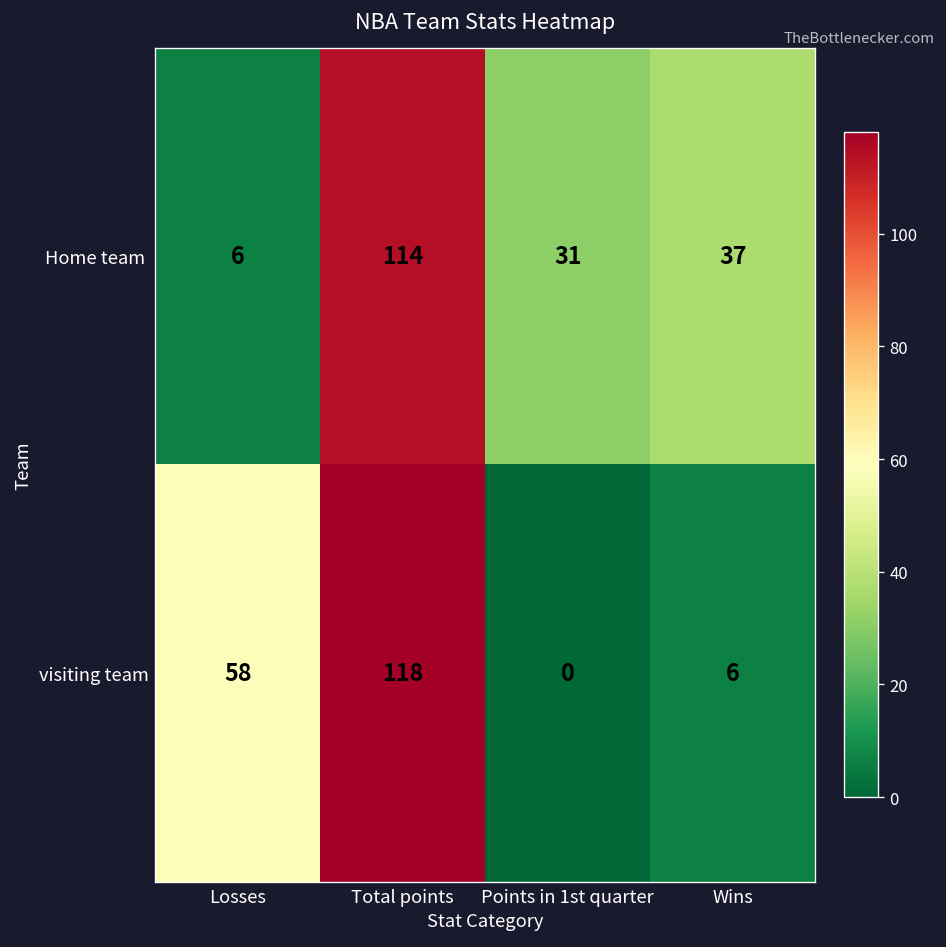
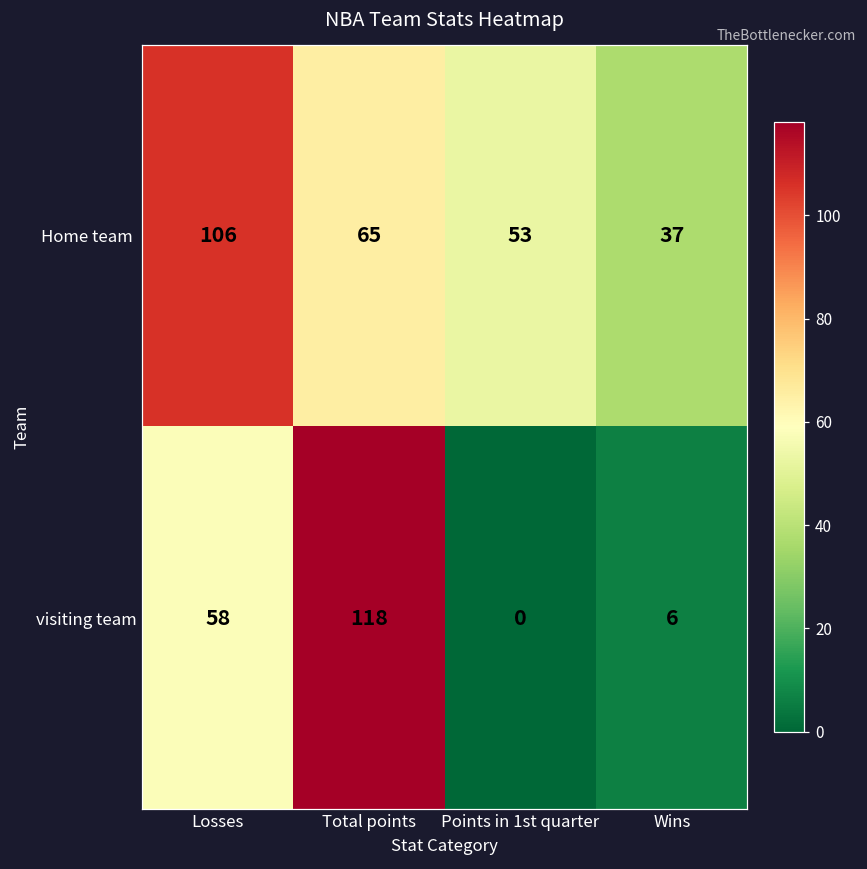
Home team, Losses: 6 -> 106
Home team, Total points: 114 -> 65
Home team, Points in 1st quarter: 31 -> 53
